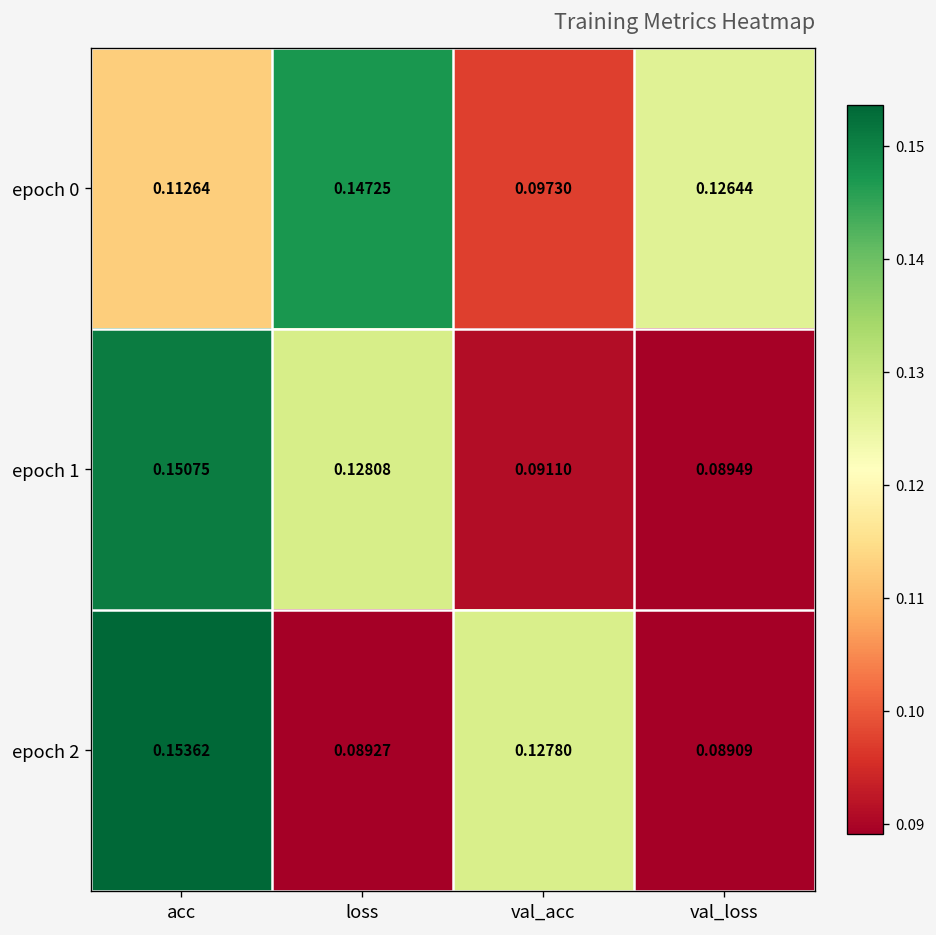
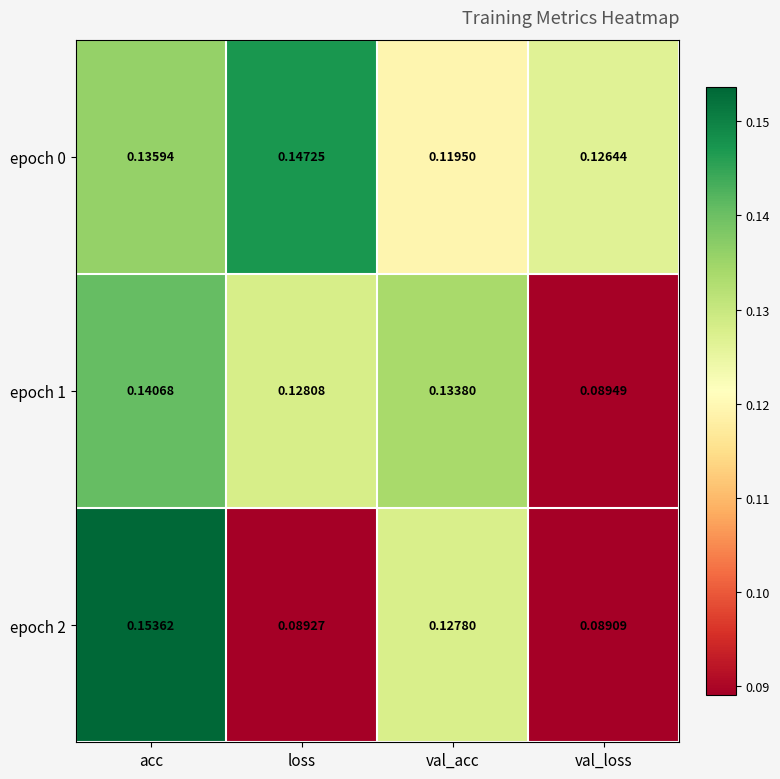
epoch 0, acc: 0.11264 -> 0.13594
epoch 0, val_acc: 0.09730 -> 0.11950
epoch 1, acc: 0.15075 -> 0.14068
epoch 1, val_acc: 0.09110 -> 0.13380
